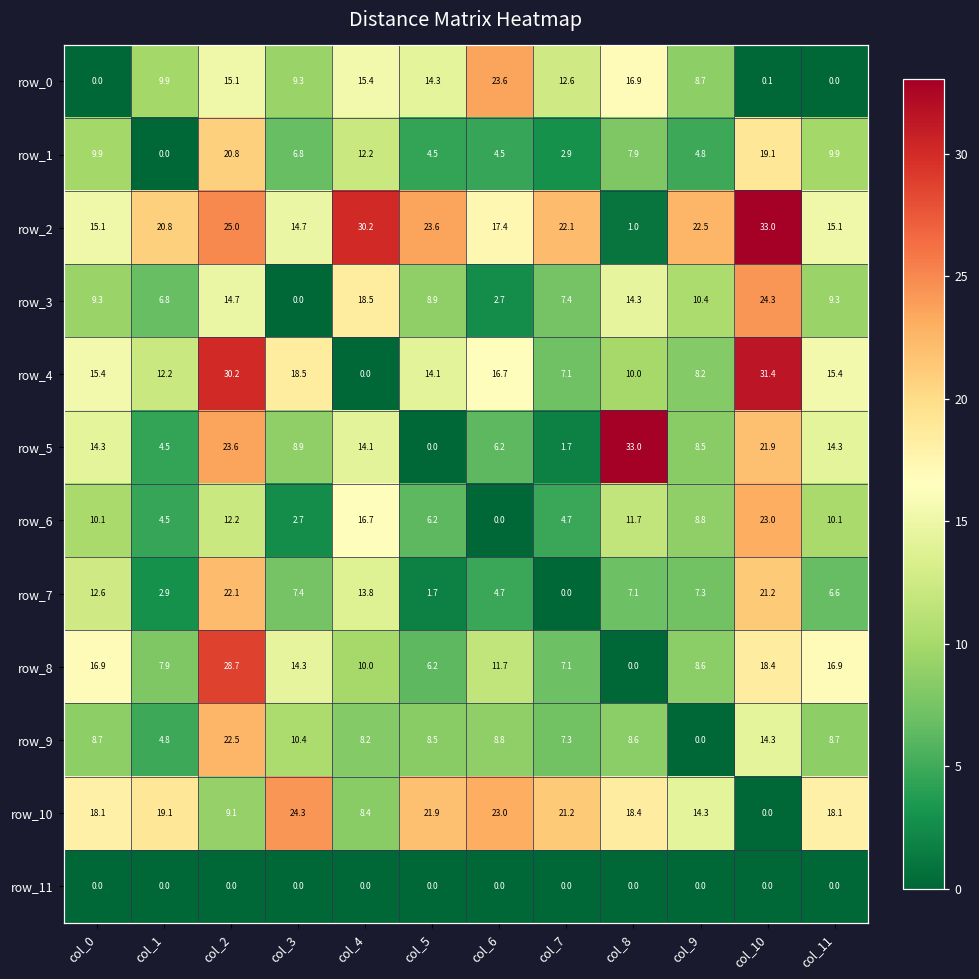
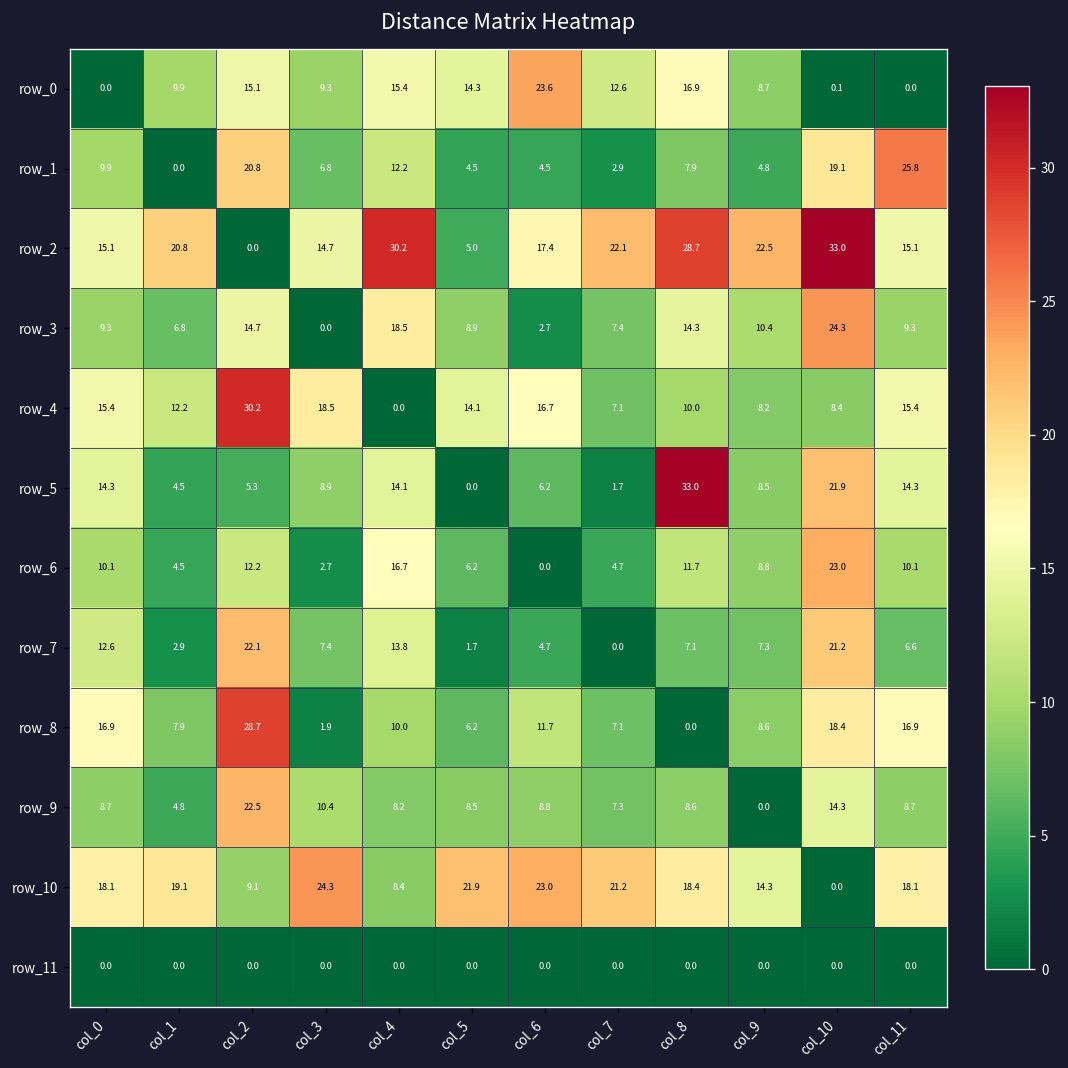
row_1, col_11: 9.9 -> 25.8
row_2, col_2: 25.0 -> 0.0
row_2, col_5: 23.6 -> 5.0
row_2, col_8: 1.0 -> 28.7
row_4, col_10: 31.4 -> 8.4
row_5, col_2: 23.6 -> 5.3
row_8, col_3: 14.3 -> 1.9
